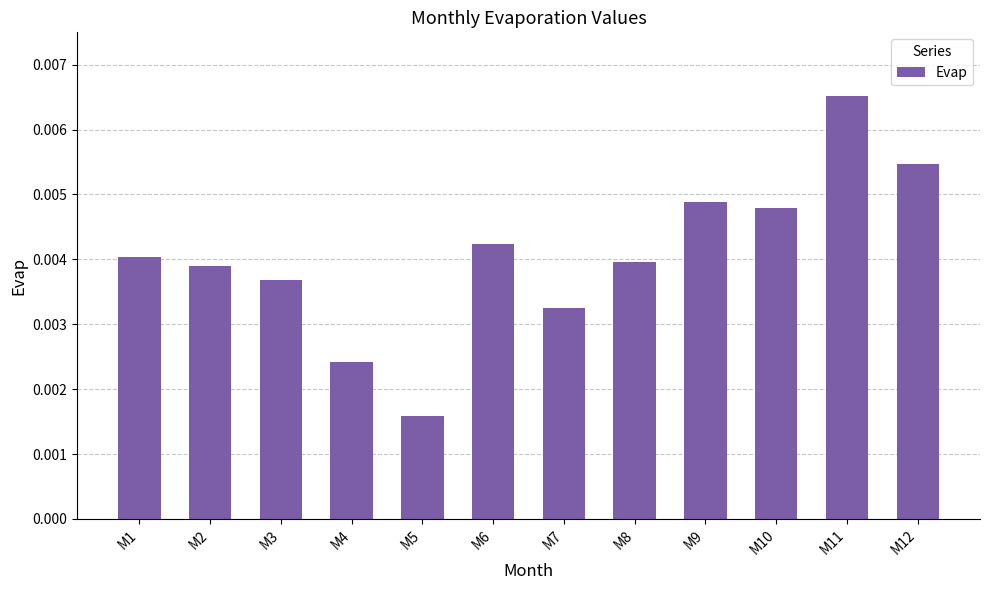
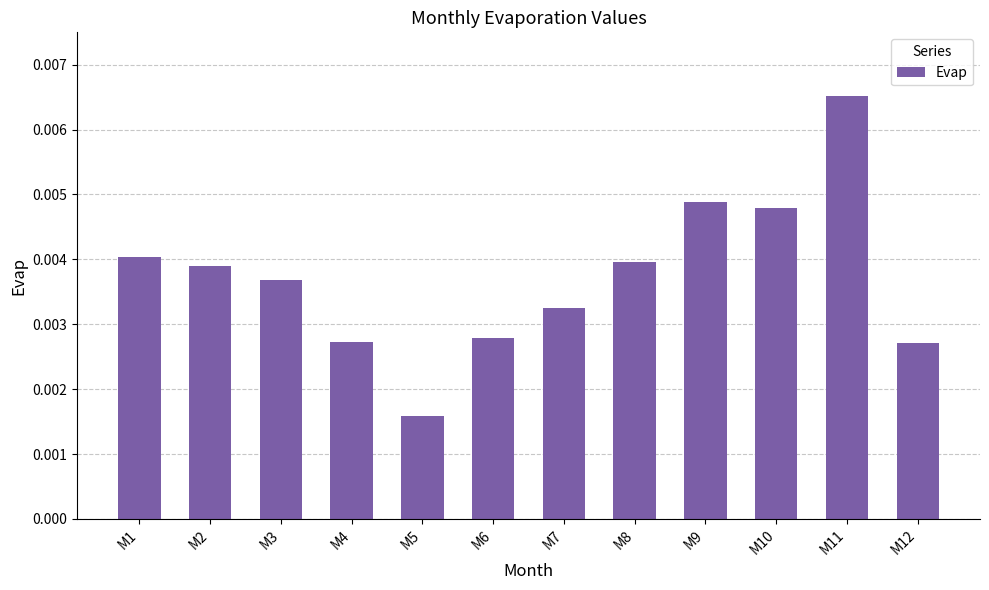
M4: 0.0024 -> 0.0027
M6: 0.0042 -> 0.0028
M12: 0.0055 -> 0.0027
